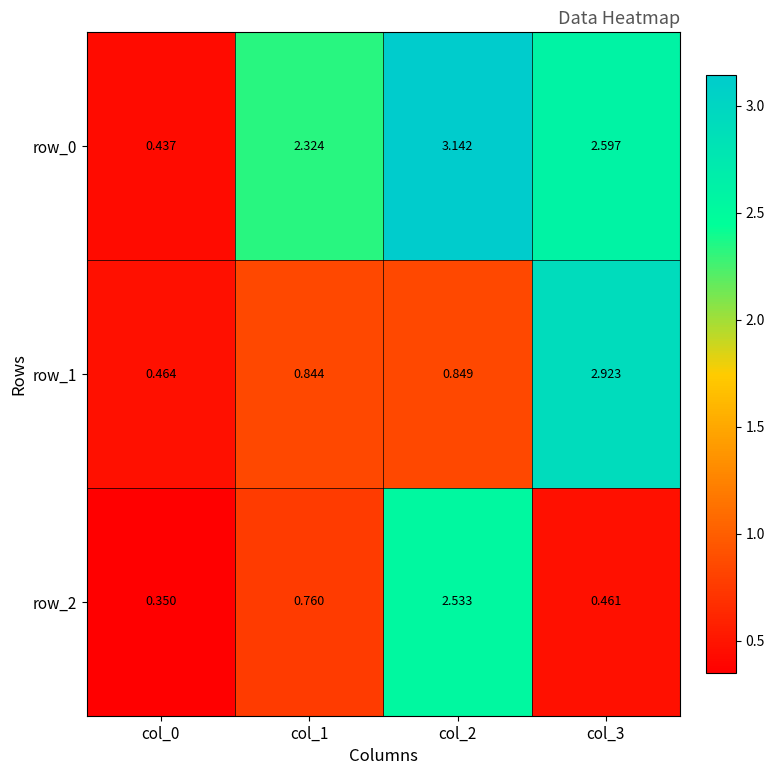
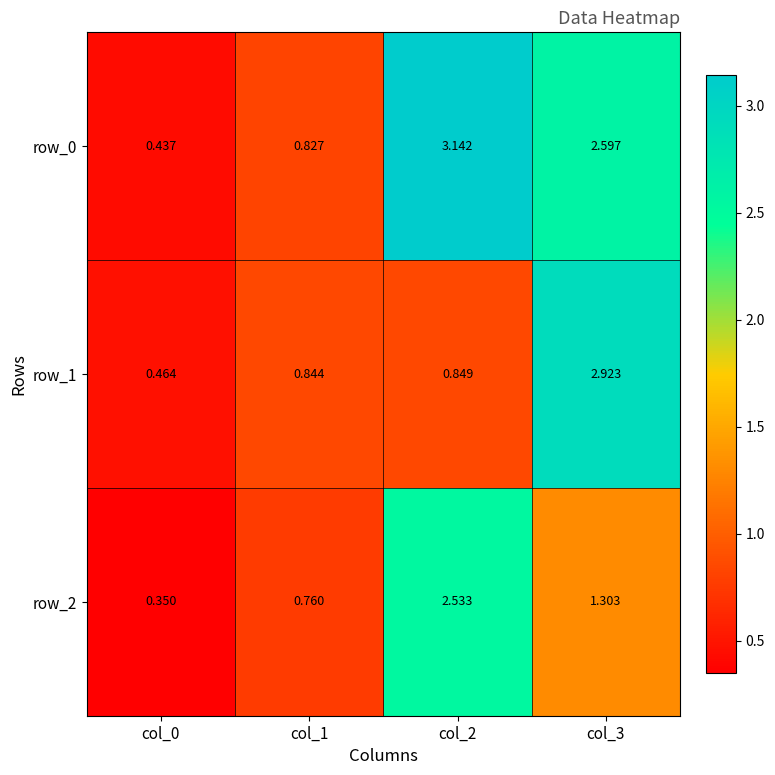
row_0, col_1: 2.324 -> 0.827
row_2, col_3: 0.461 -> 1.303
